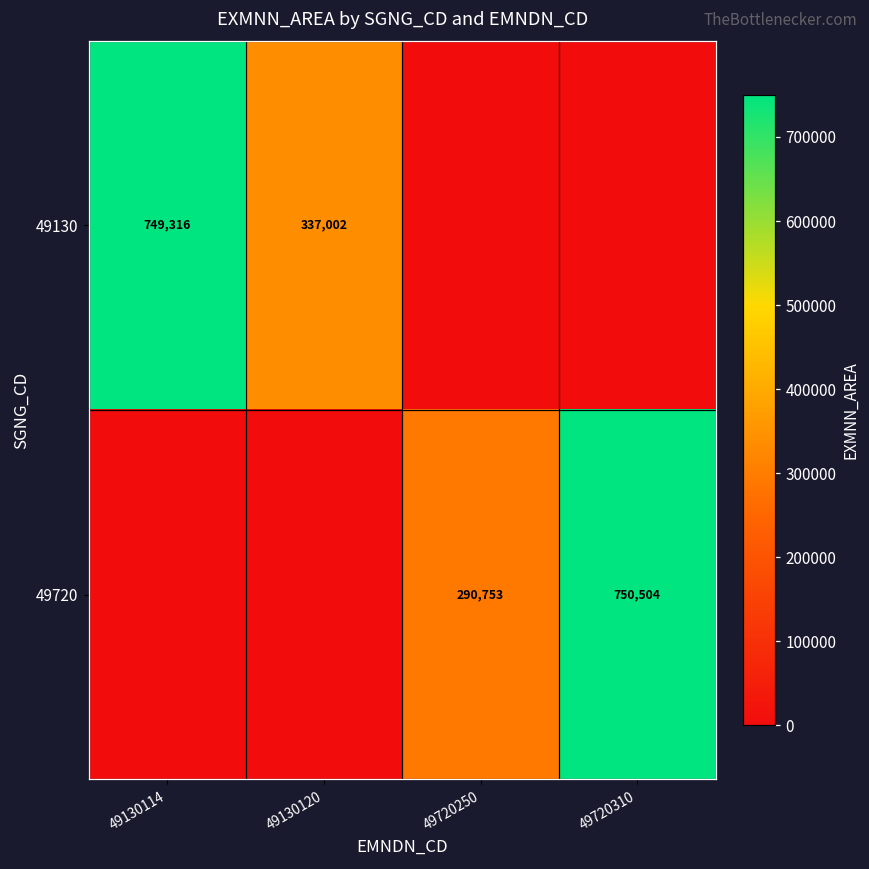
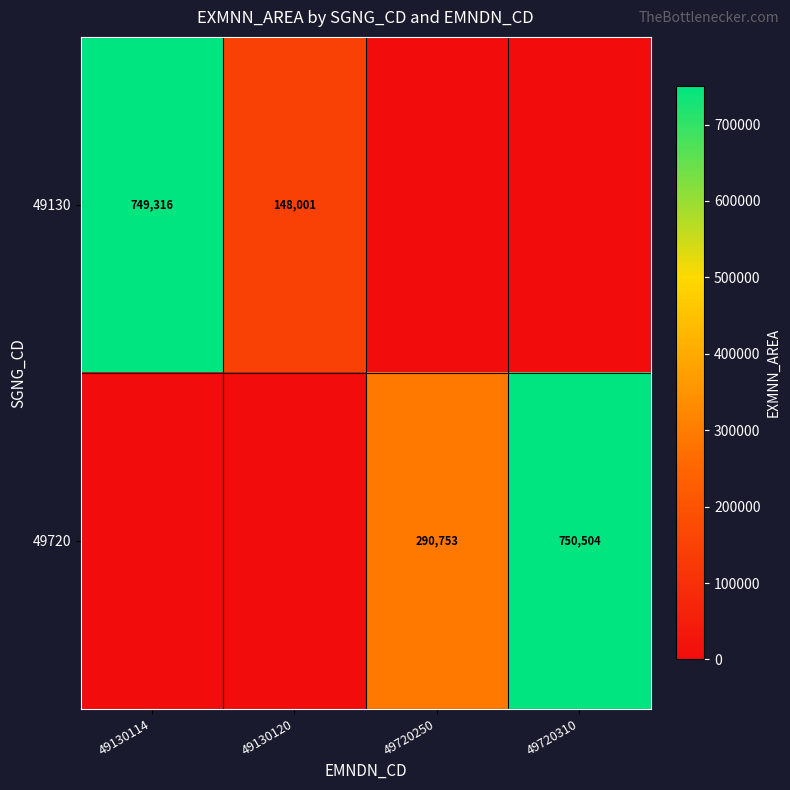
49130, 49130120: 337,002 -> 148,001
